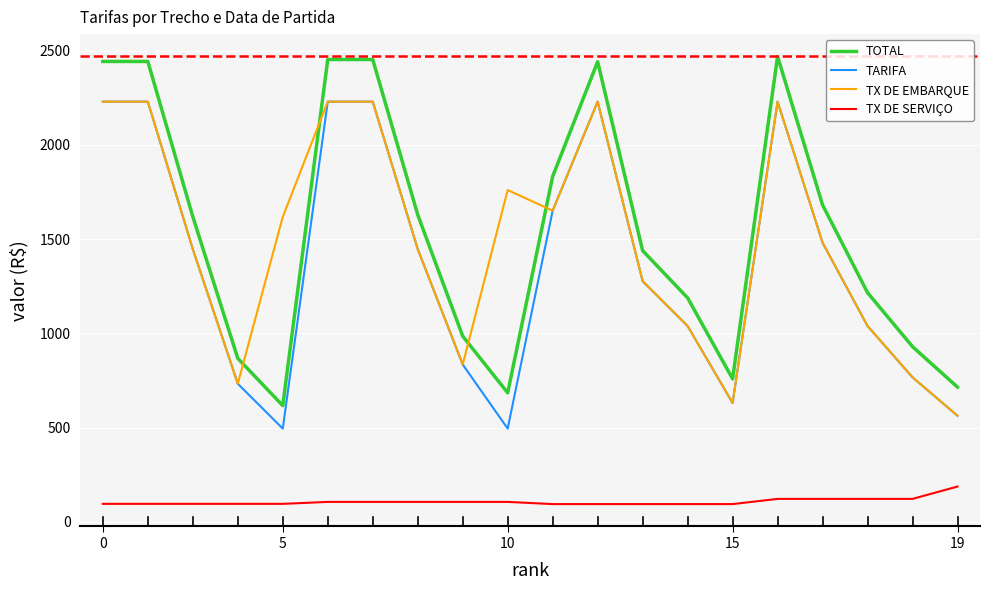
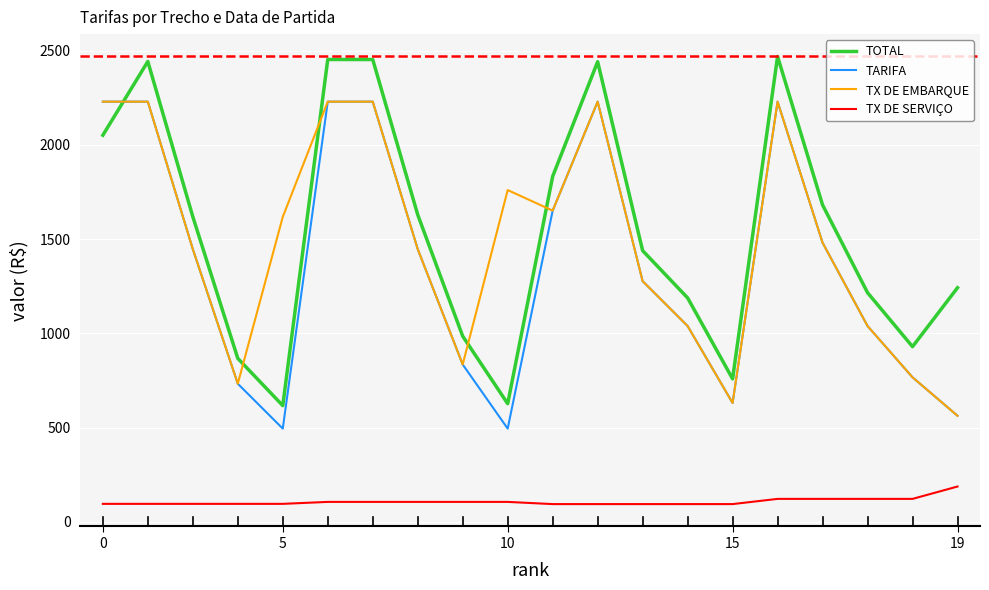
TOTAL, 0: 2440 -> 2050
TOTAL, 10: 680 -> 630
TOTAL, 19: 720 -> 1240
